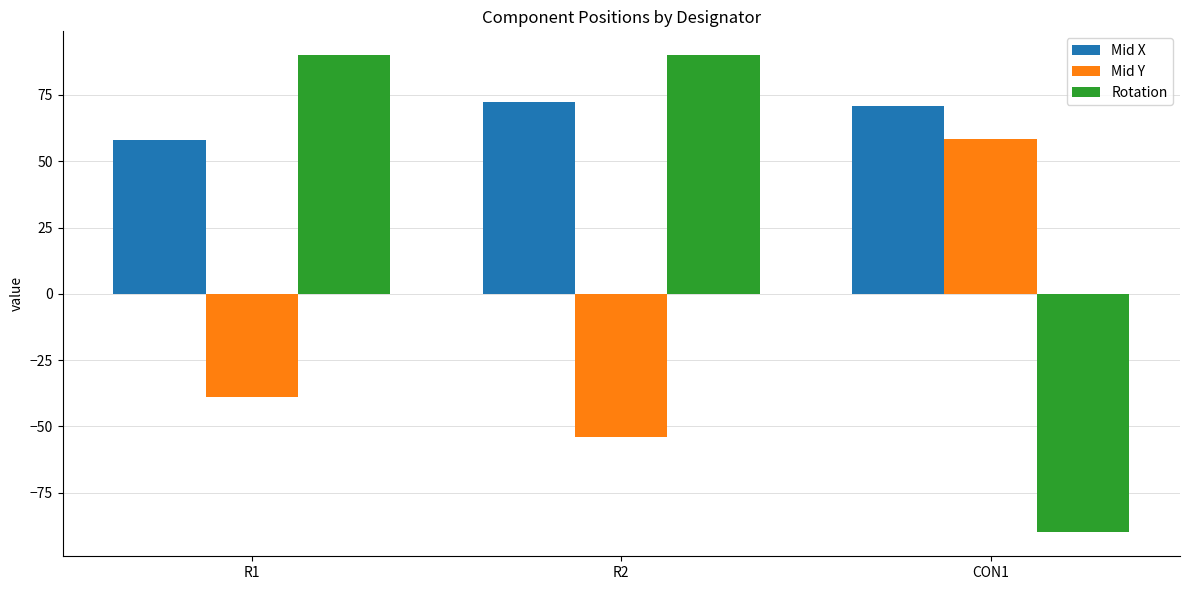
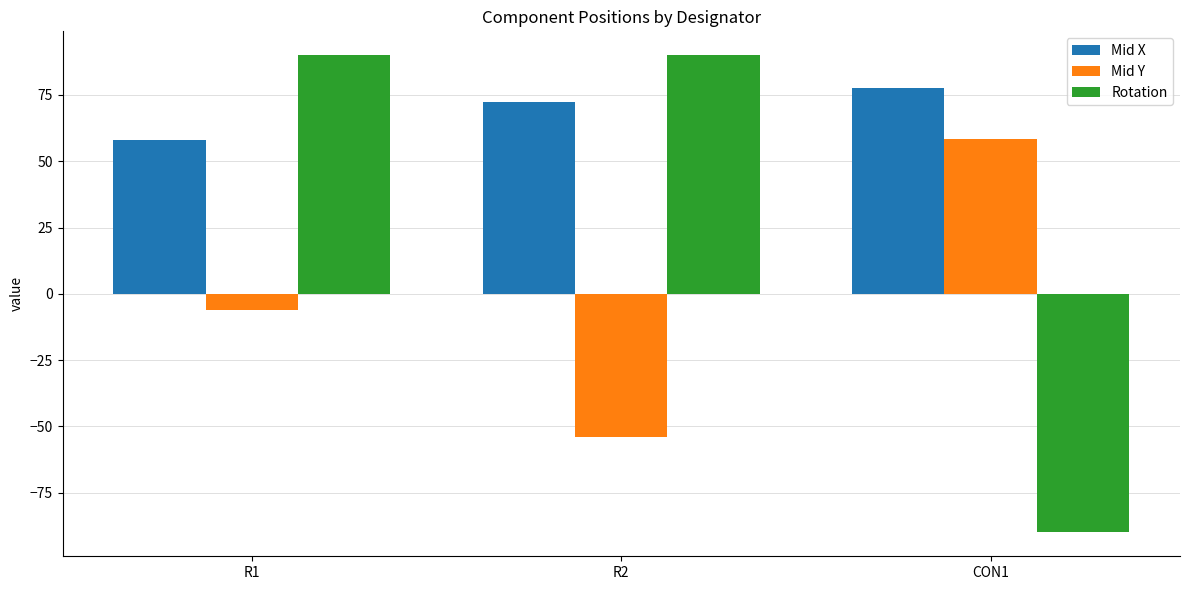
Mid Y, R1: -39 -> -6
Mid X, CON1: 71 -> 78
